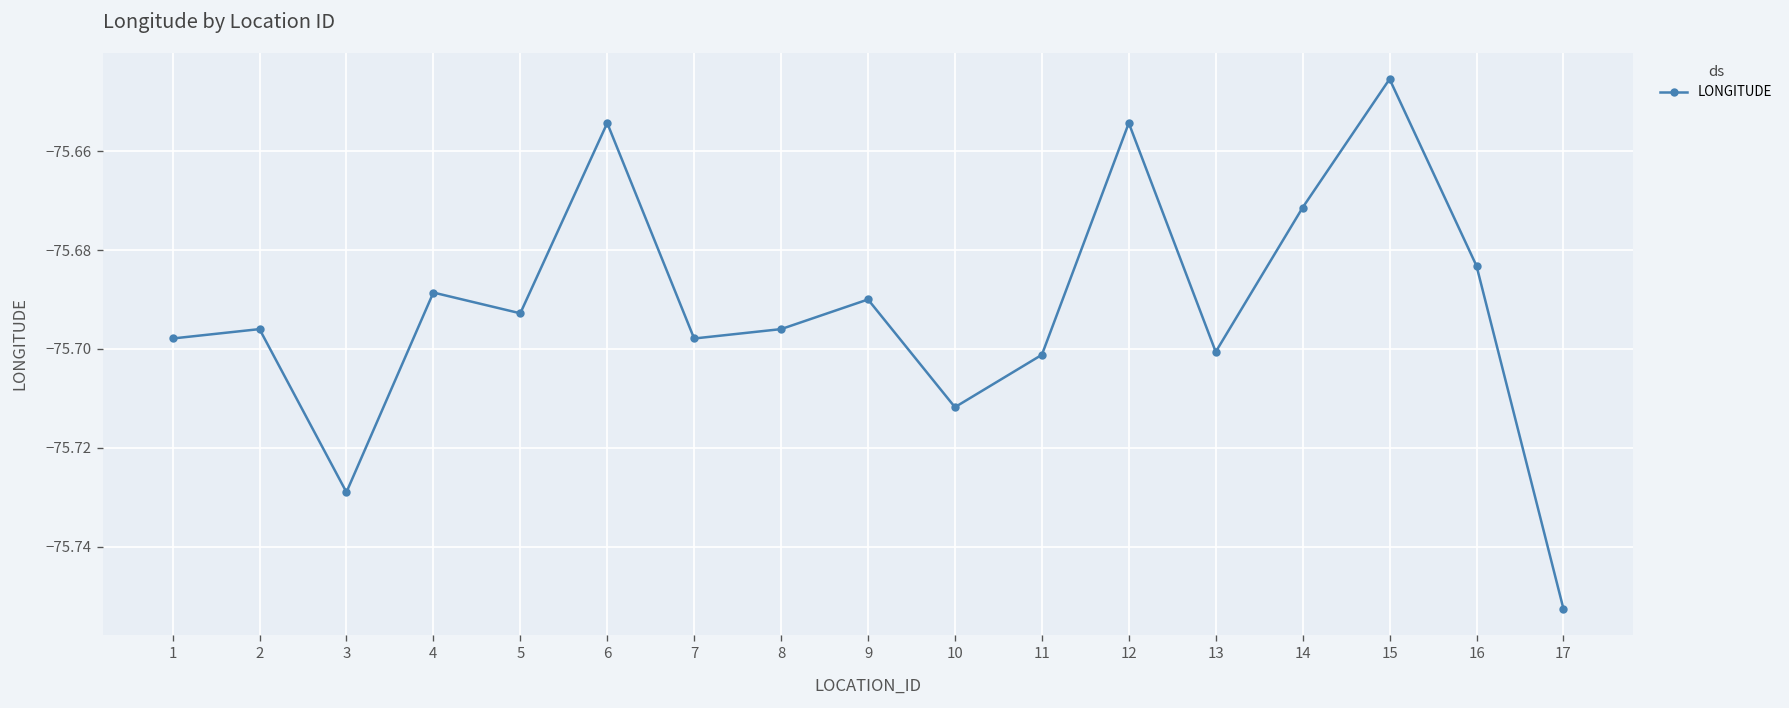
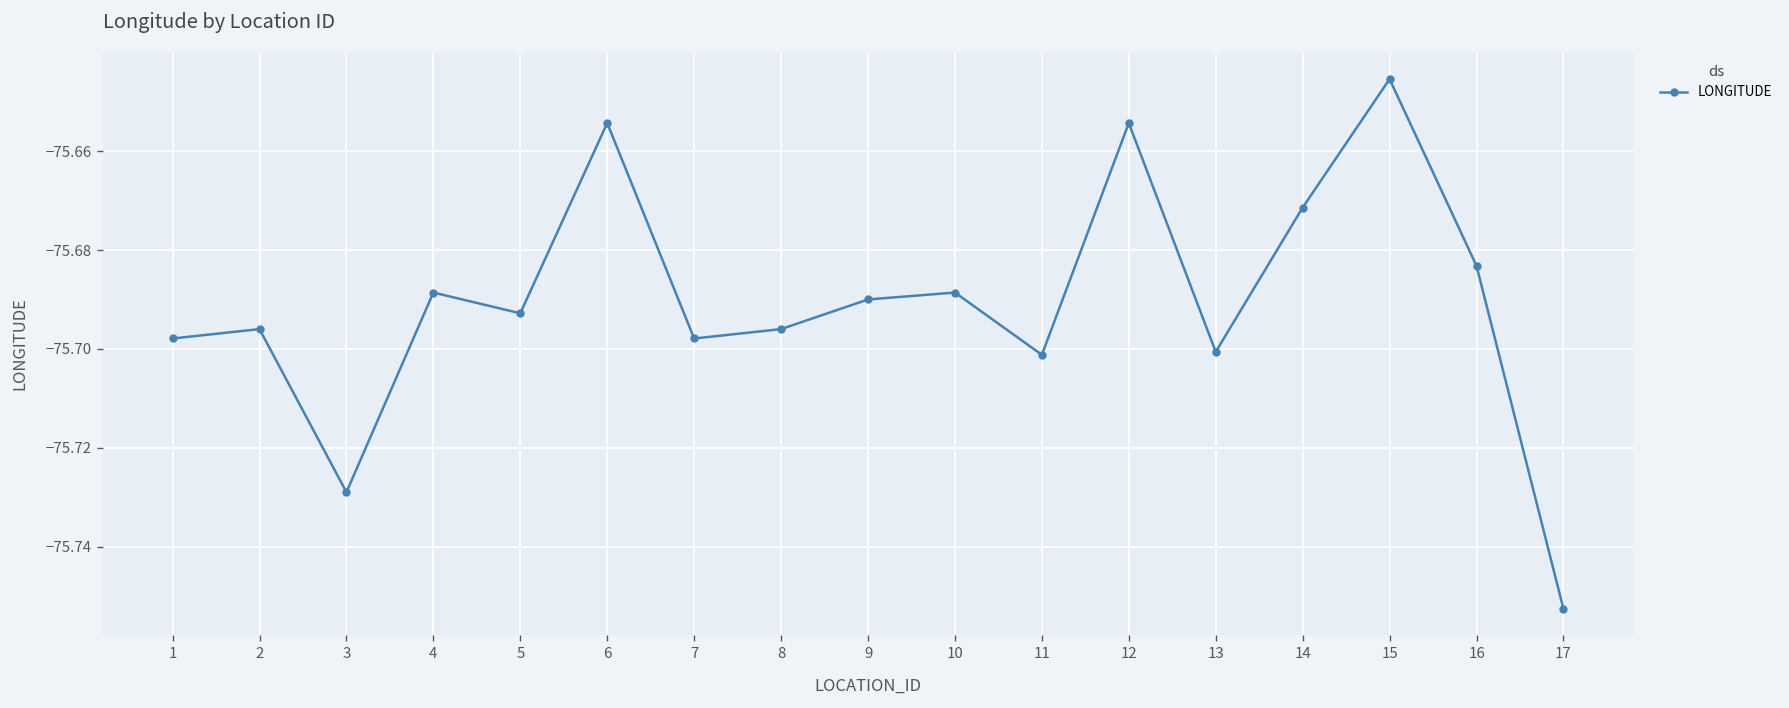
10: -75.712 -> -75.689
